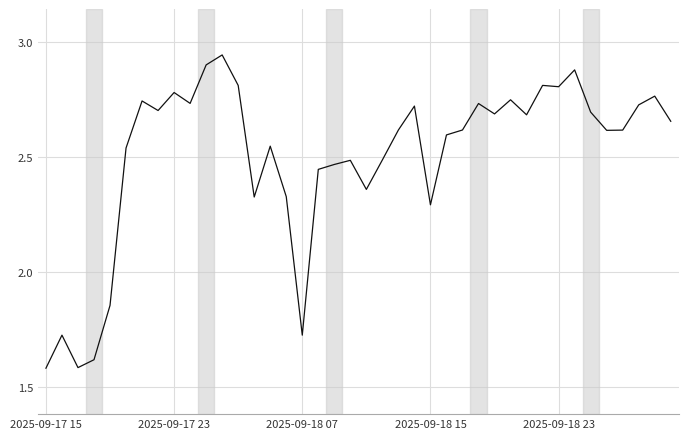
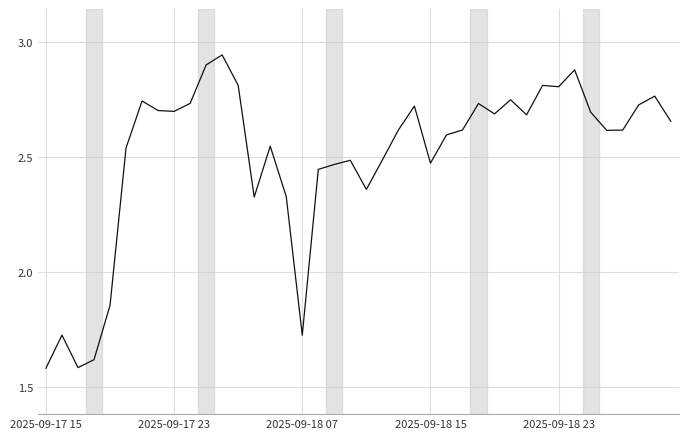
2025-09-17 23: 2.78 -> 2.70
2025-09-18 15: 2.29 -> 2.47
